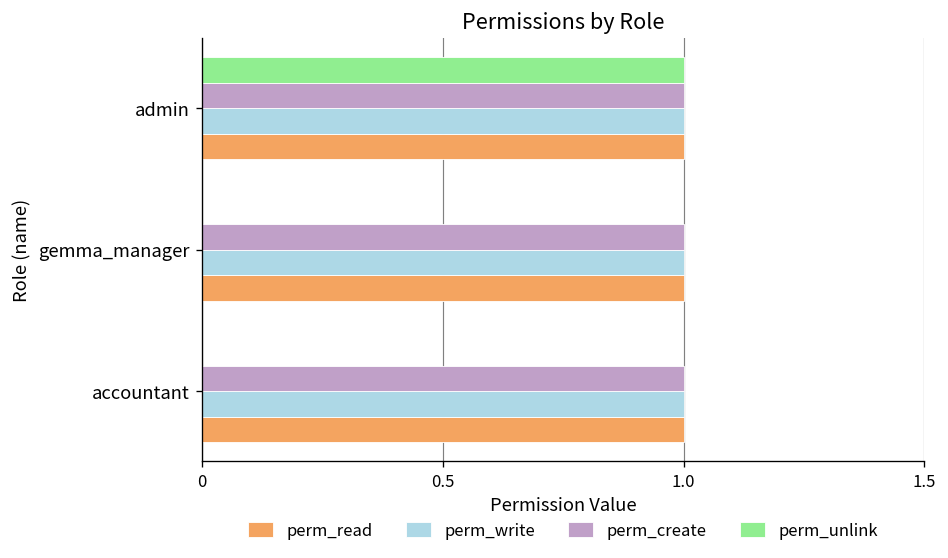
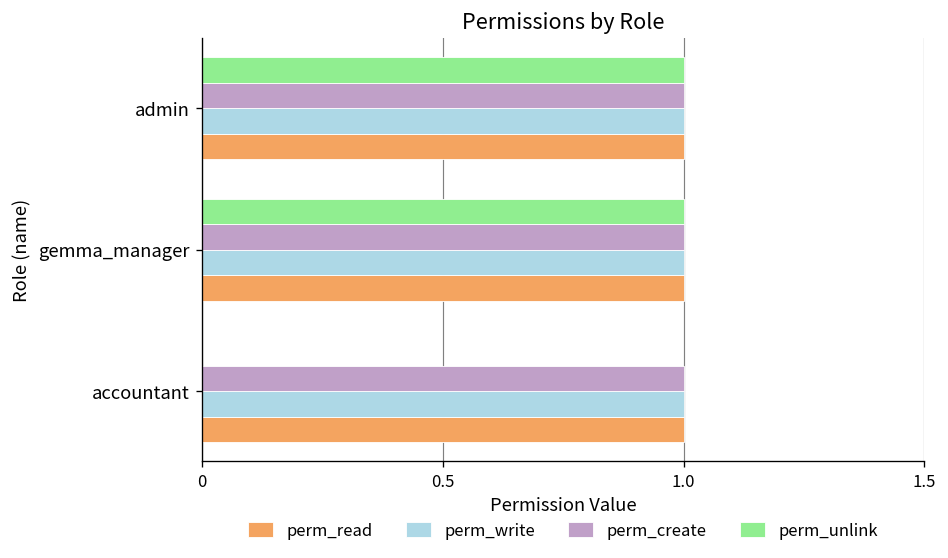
perm_unlink, gemma_manager: 0 -> 1
